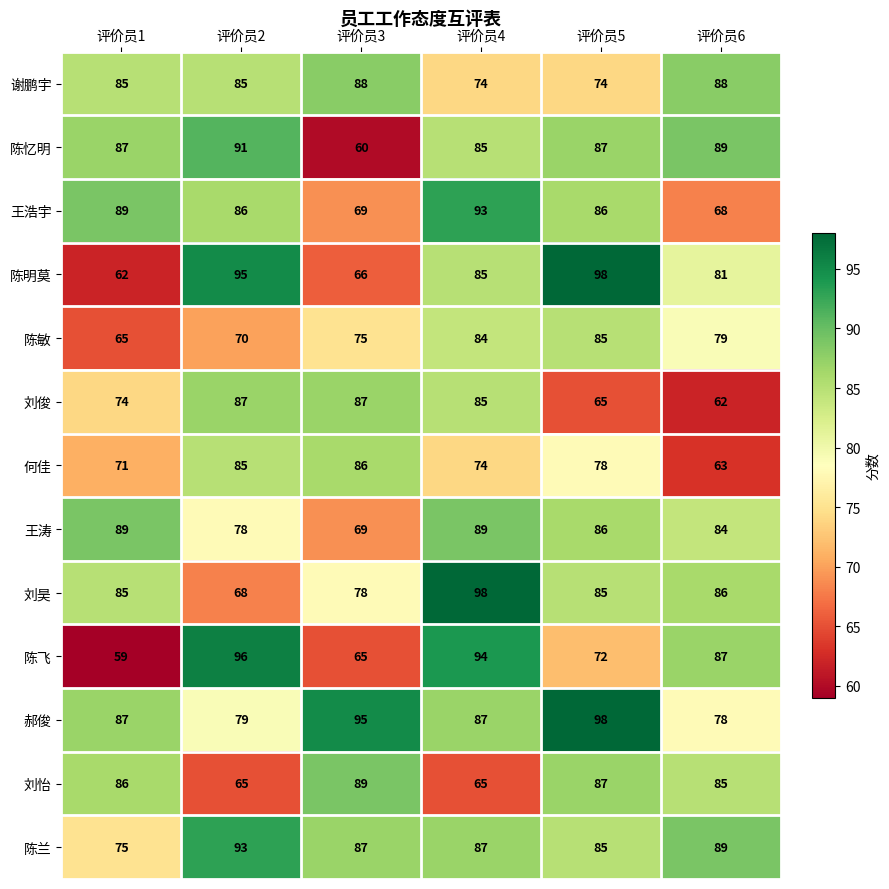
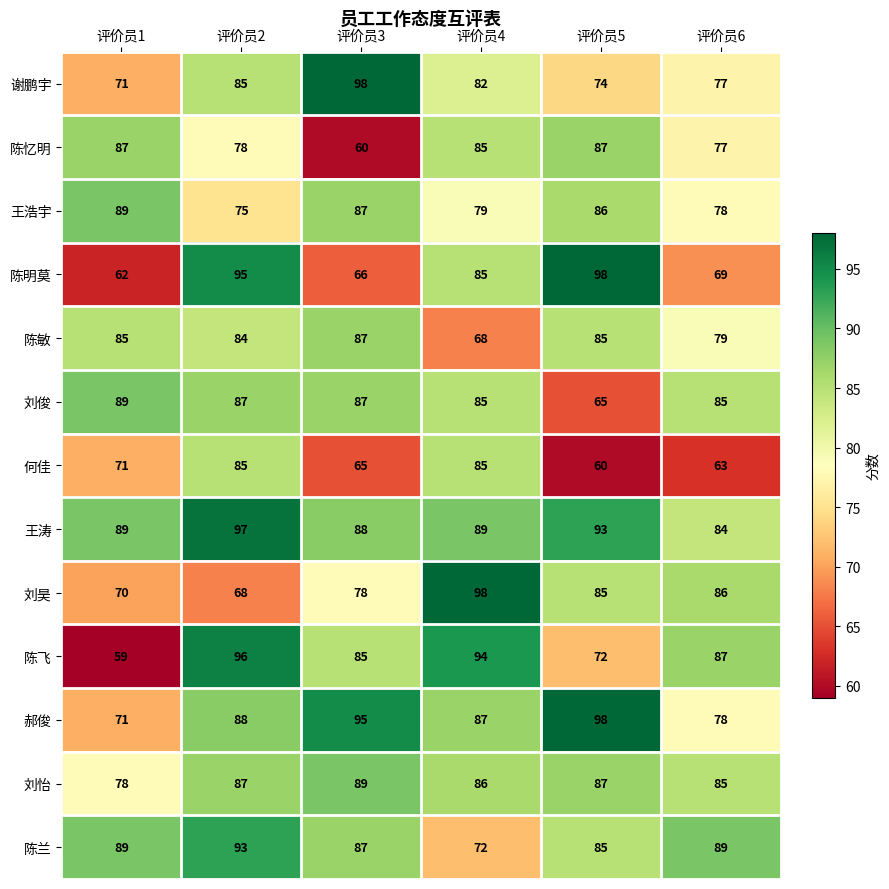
谢鹏宇, 评价员1: 85 -> 71
谢鹏宇, 评价员3: 88 -> 98
谢鹏宇, 评价员4: 74 -> 82
谢鹏宇, 评价员6: 88 -> 77
陈忆明, 评价员2: 91 -> 78
陈忆明, 评价员6: 89 -> 77
王浩宇, 评价员2: 86 -> 75
王浩宇, 评价员3: 69 -> 87
王浩宇, 评价员4: 93 -> 79
王浩宇, 评价员6: 68 -> 78
陈明莫, 评价员6: 81 -> 69
陈敏, 评价员1: 65 -> 85
陈敏, 评价员2: 70 -> 84
陈敏, 评价员3: 75 -> 87
陈敏, 评价员4: 84 -> 68
刘俊, 评价员1: 74 -> 89
刘俊, 评价员6: 62 -> 85
何佳, 评价员3: 86 -> 65
何佳, 评价员4: 74 -> 85
何佳, 评价员5: 78 -> 60
王涛, 评价员2: 78 -> 97
王涛, 评价员3: 69 -> 88
王涛, 评价员5: 86 -> 93
刘昊, 评价员1: 85 -> 70
陈飞, 评价员3: 65 -> 85
郝俊, 评价员1: 87 -> 71
郝俊, 评价员2: 79 -> 88
刘怡, 评价员1: 86 -> 78
刘怡, 评价员2: 65 -> 87
刘怡, 评价员4: 65 -> 86
陈兰, 评价员1: 75 -> 89
陈兰, 评价员4: 87 -> 72
